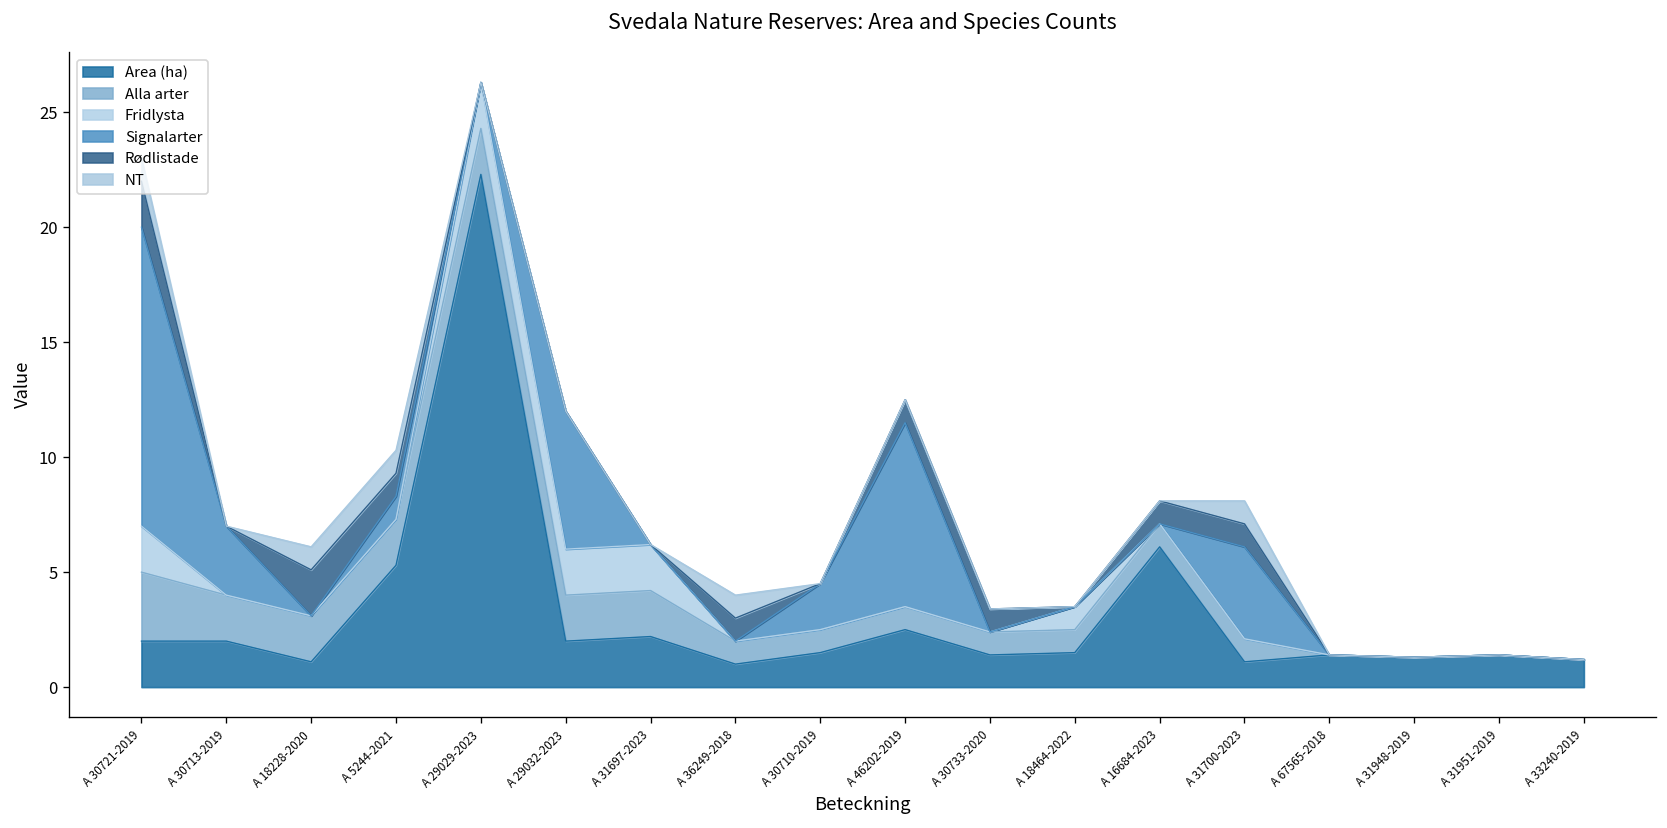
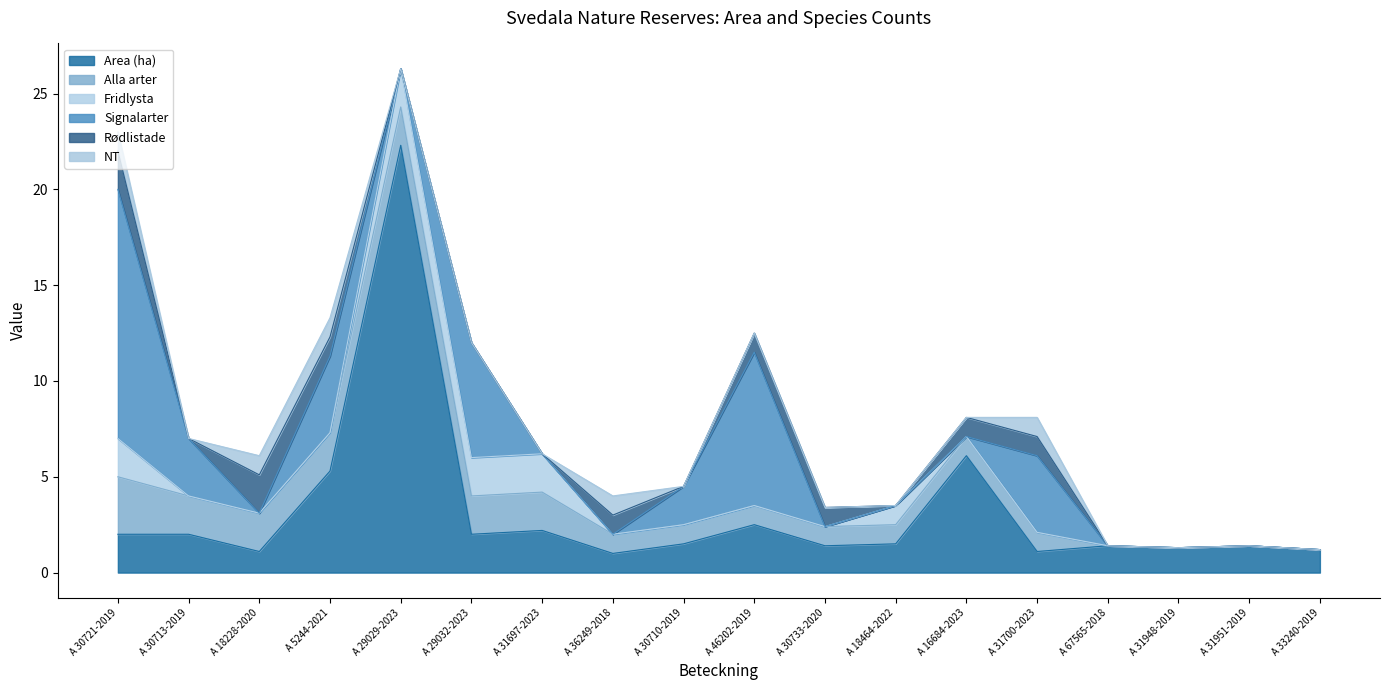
Signalarter, A 5244-2021: 1 -> 4
